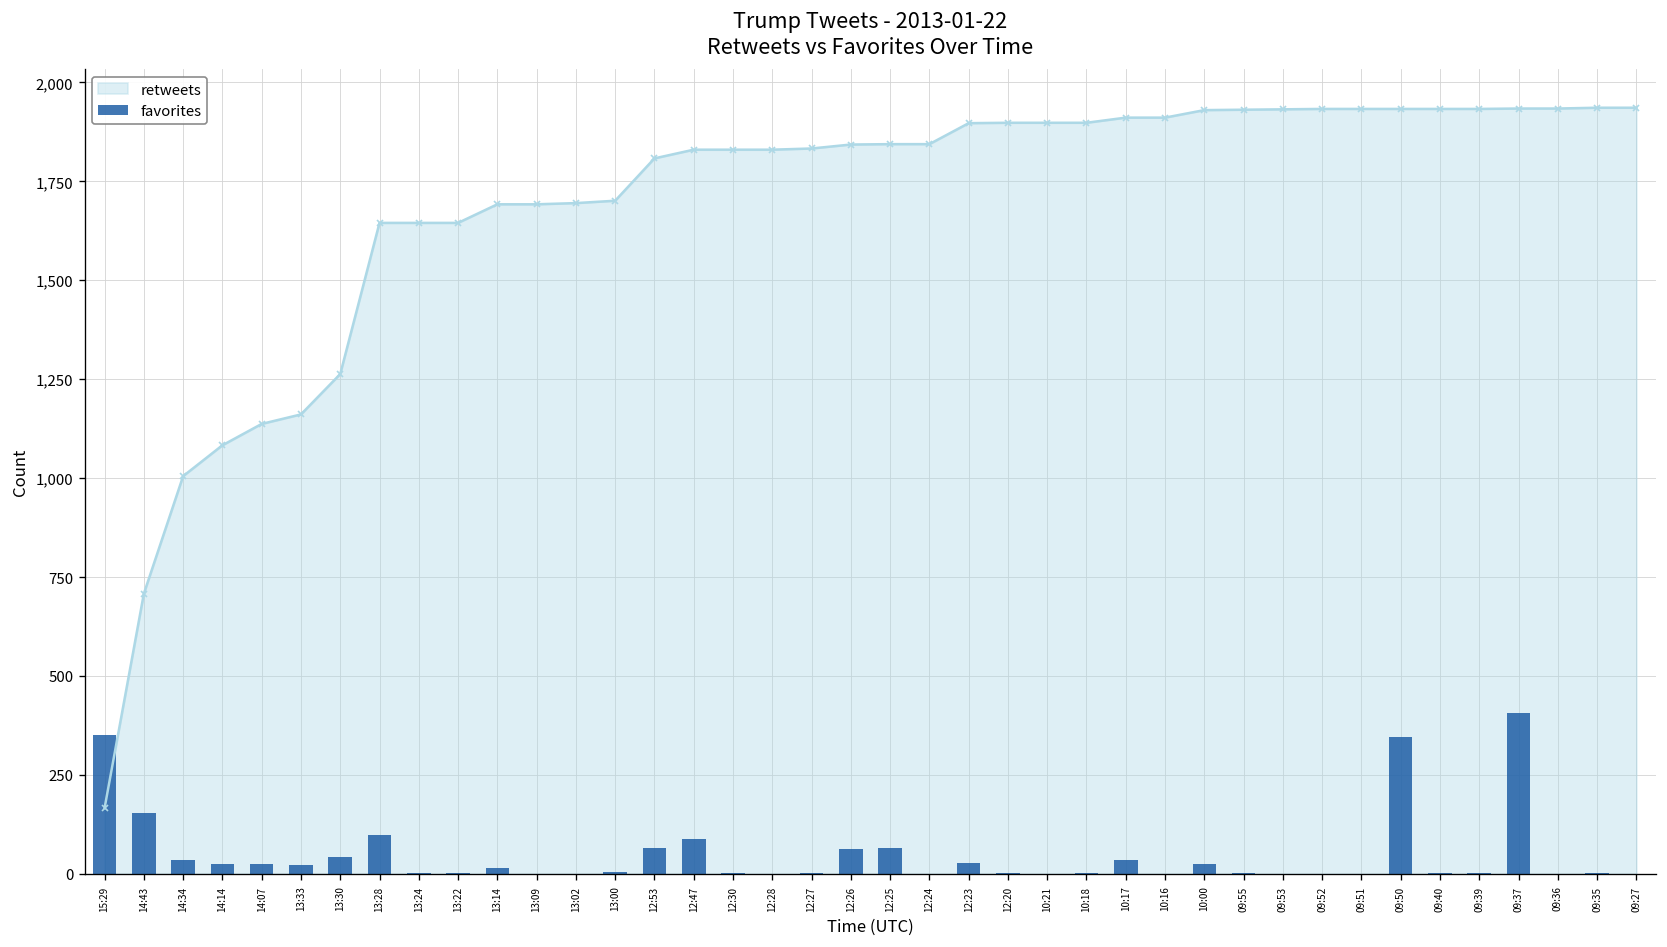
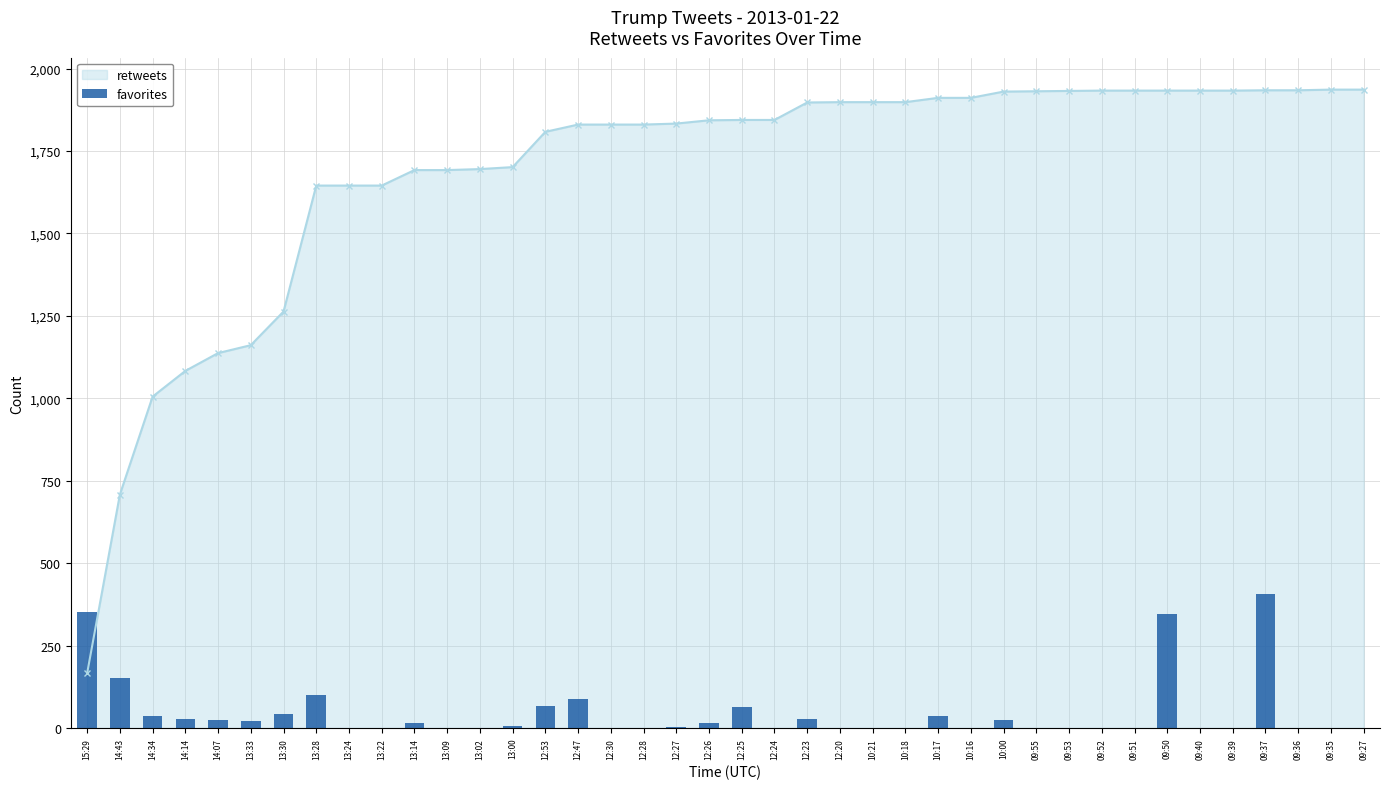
favorites, 12:26: 60 -> 20
